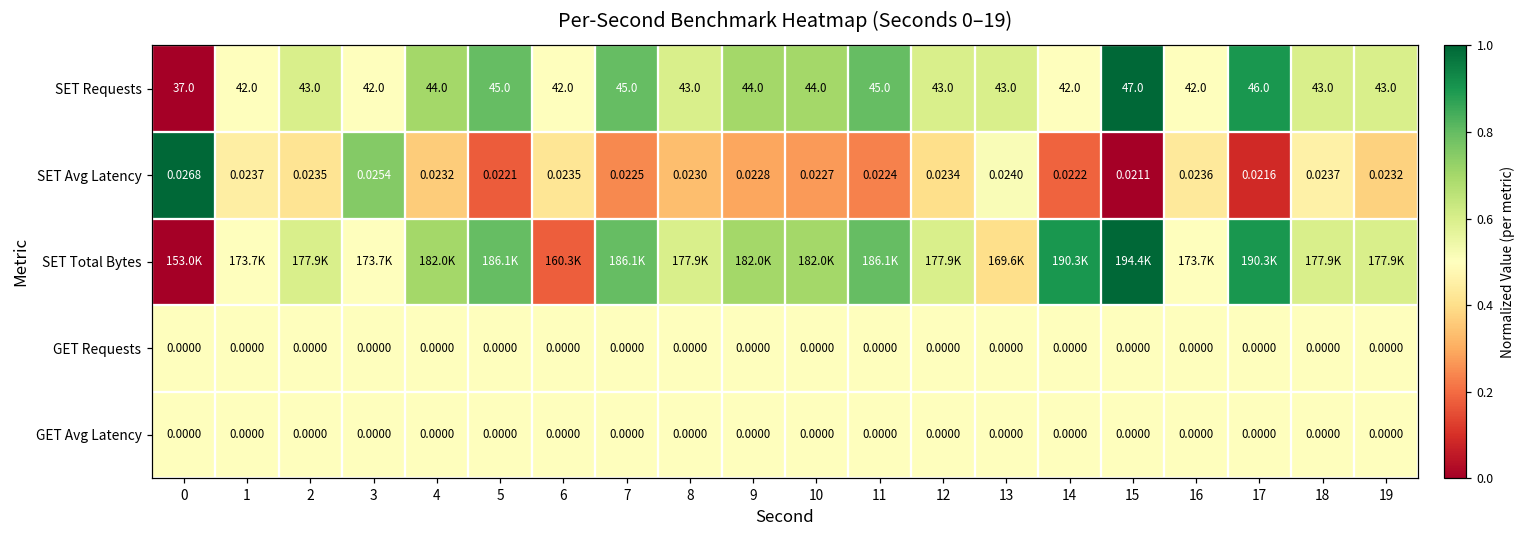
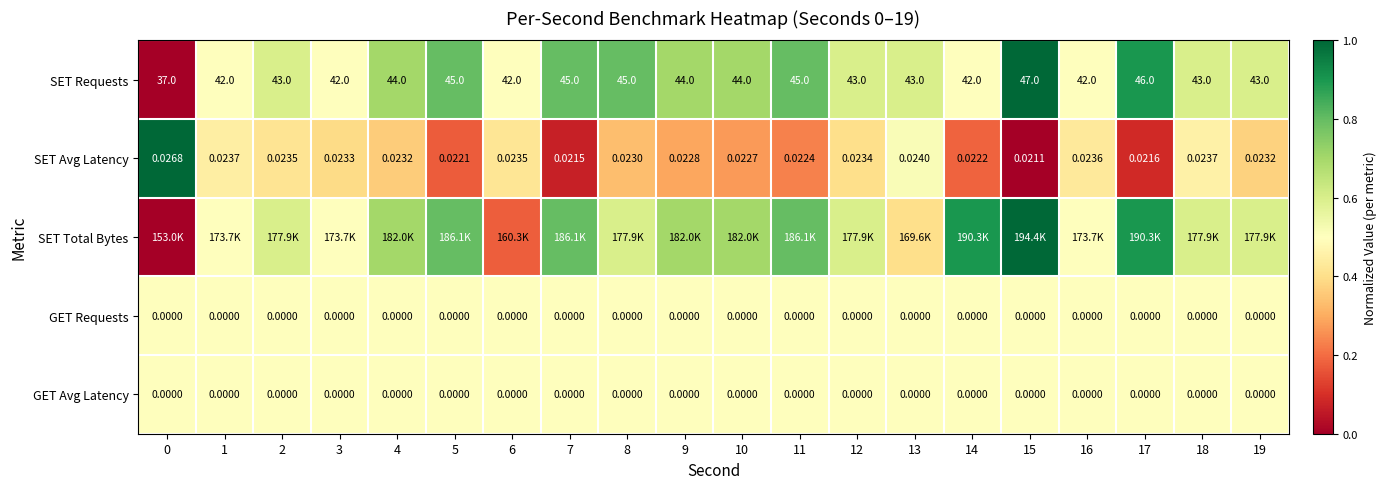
SET Requests, 8: 43.0 -> 45.0
SET Avg Latency, 3: 0.0254 -> 0.0233
SET Avg Latency, 7: 0.0225 -> 0.0215
